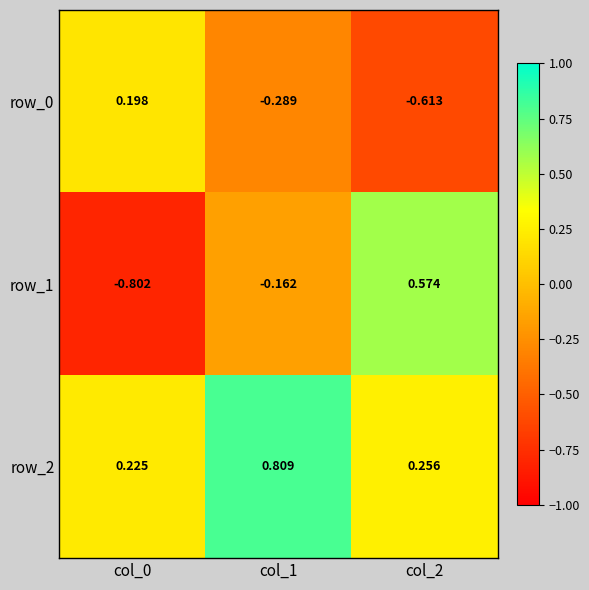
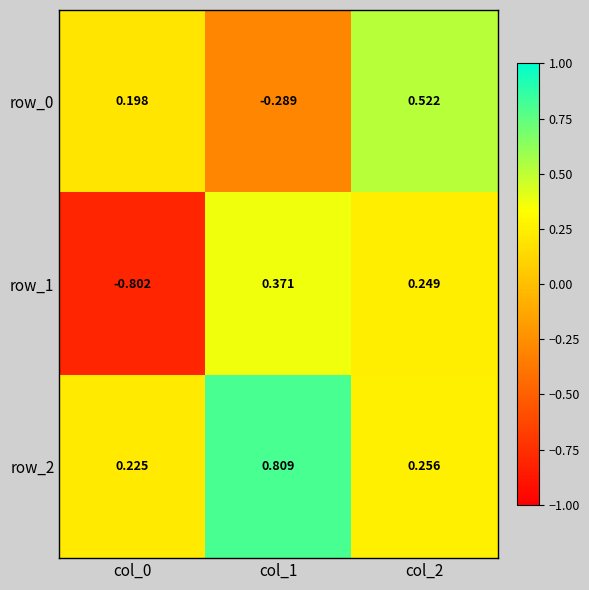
row_0, col_2: -0.613 -> 0.522
row_1, col_1: -0.162 -> 0.371
row_1, col_2: 0.574 -> 0.249
